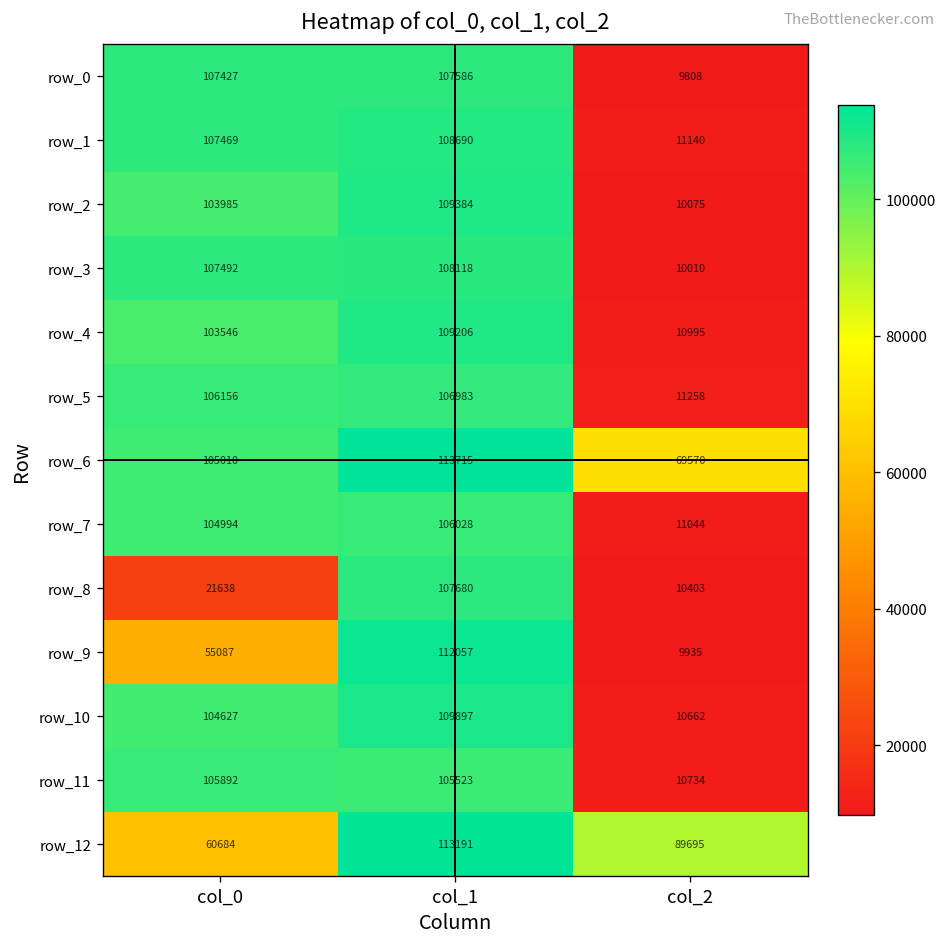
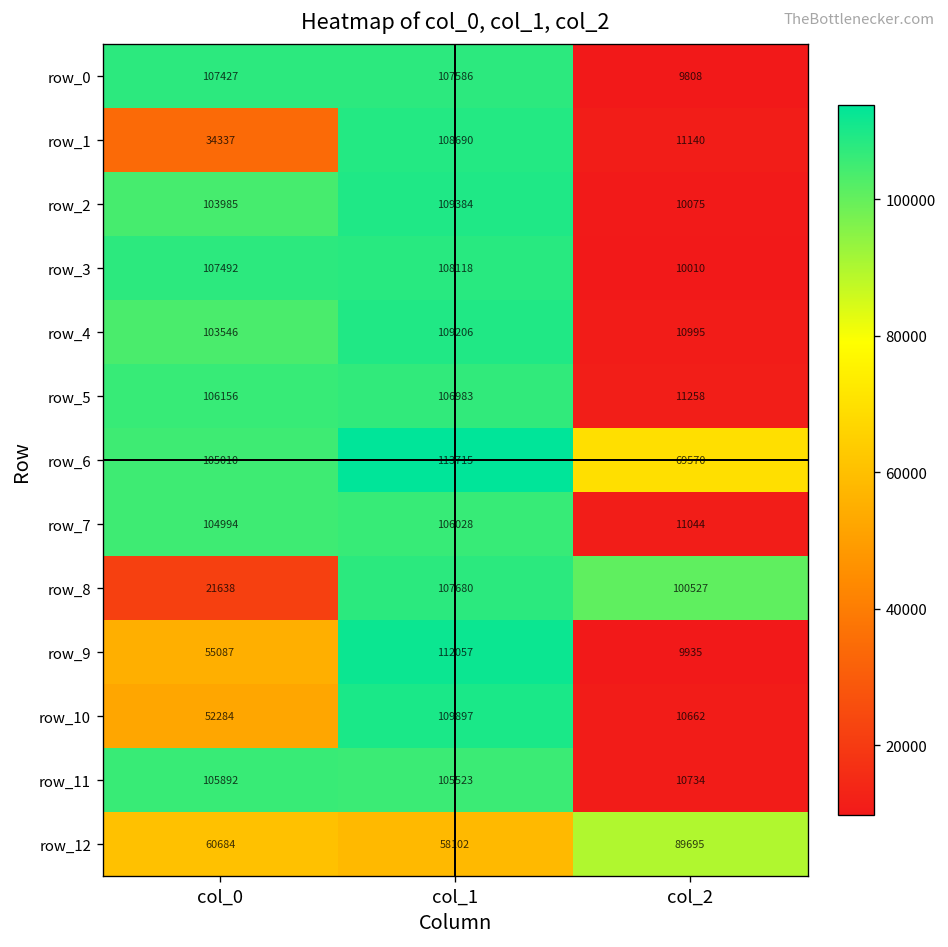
row_1, col_0: 107469 -> 34337
row_8, col_2: 10403 -> 100527
row_10, col_0: 104627 -> 52284
row_12, col_1: 113191 -> 58102
